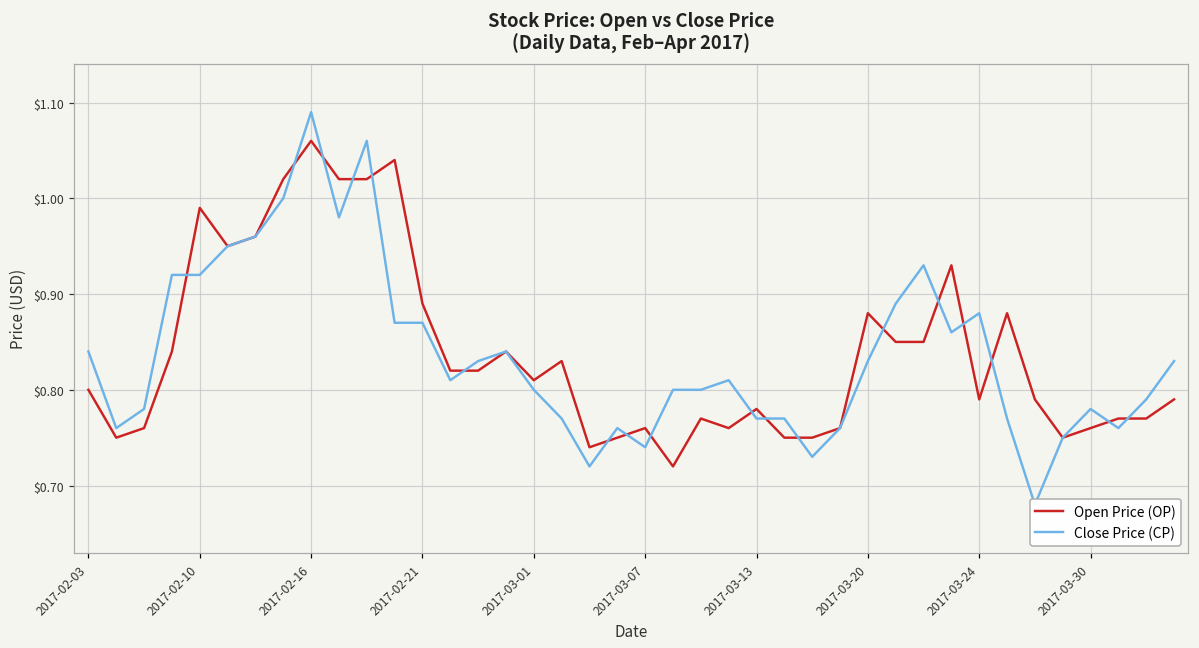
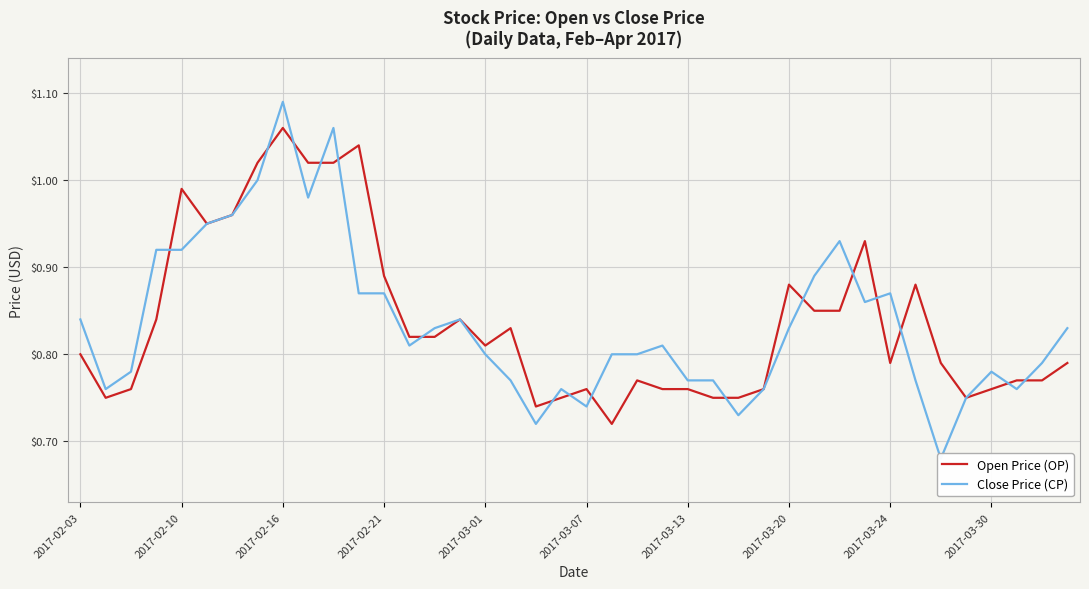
Open Price (OP), 2017-03-13: $0.78 -> $0.76
Close Price (CP), 2017-03-24: $0.88 -> $0.87
